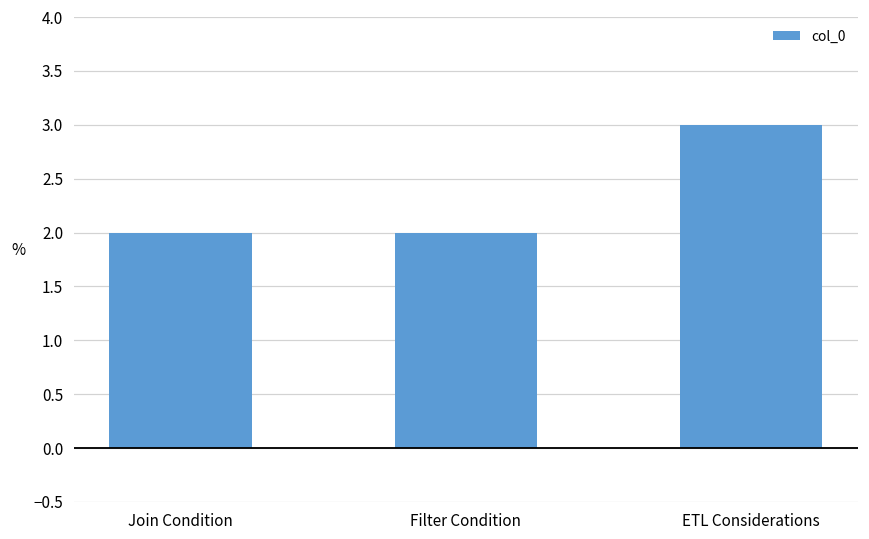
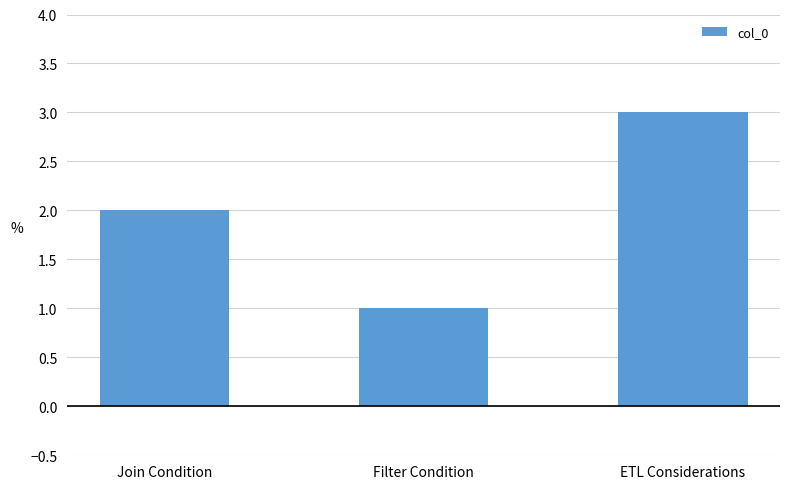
Filter Condition: 2 -> 1
